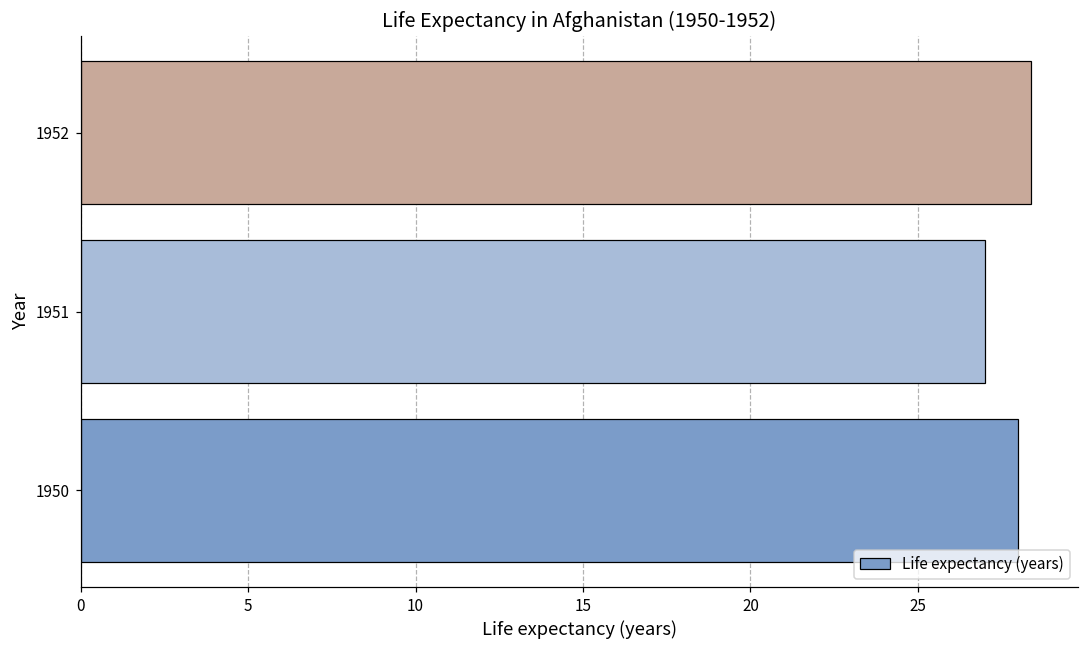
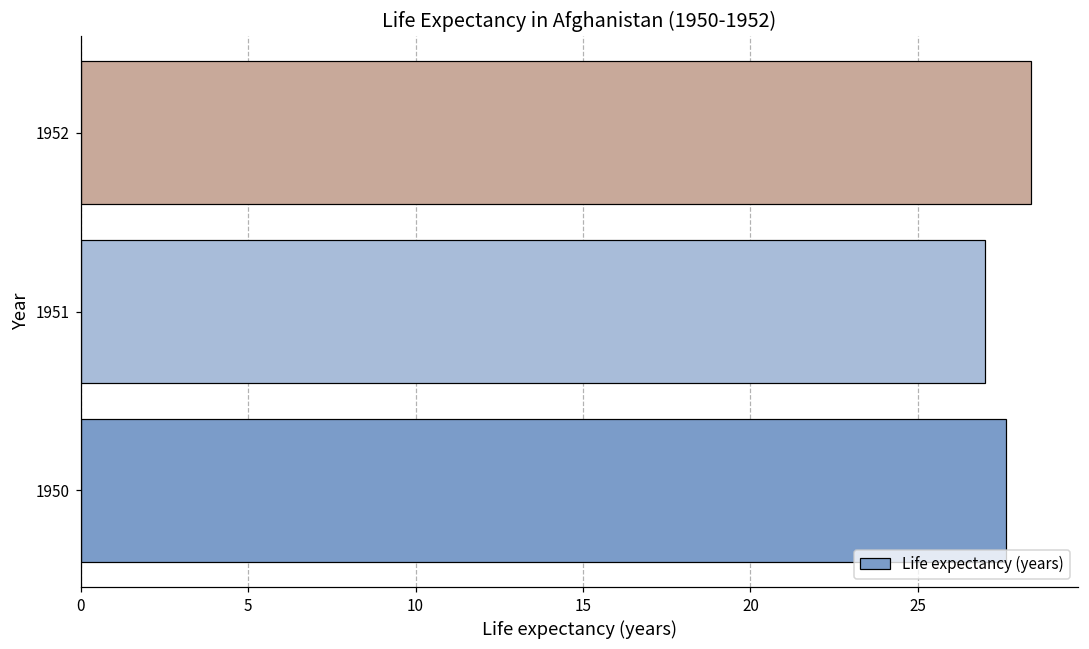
1950: 28.0 -> 27.6
